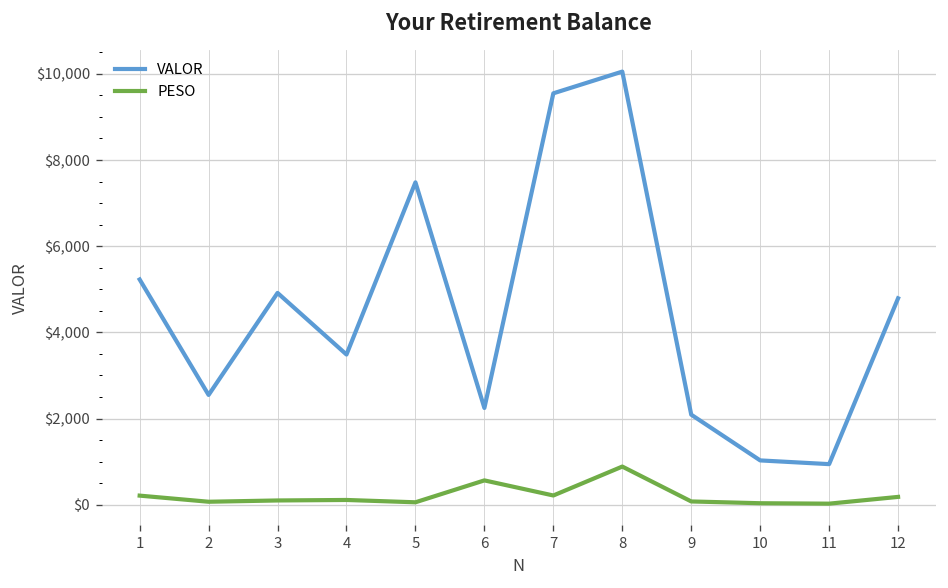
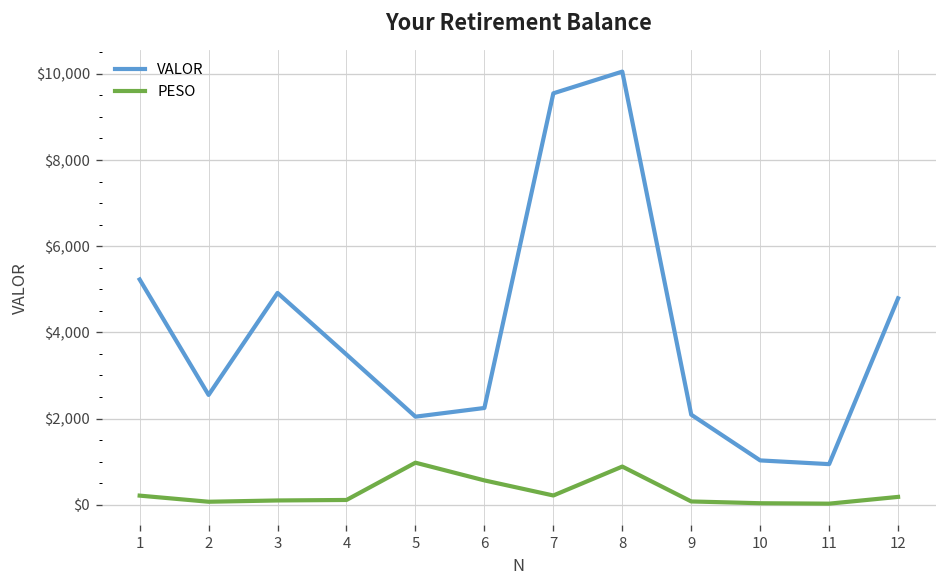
VALOR, 5: $7,500 -> $2,000
PESO, 5: $100 -> $1,000
